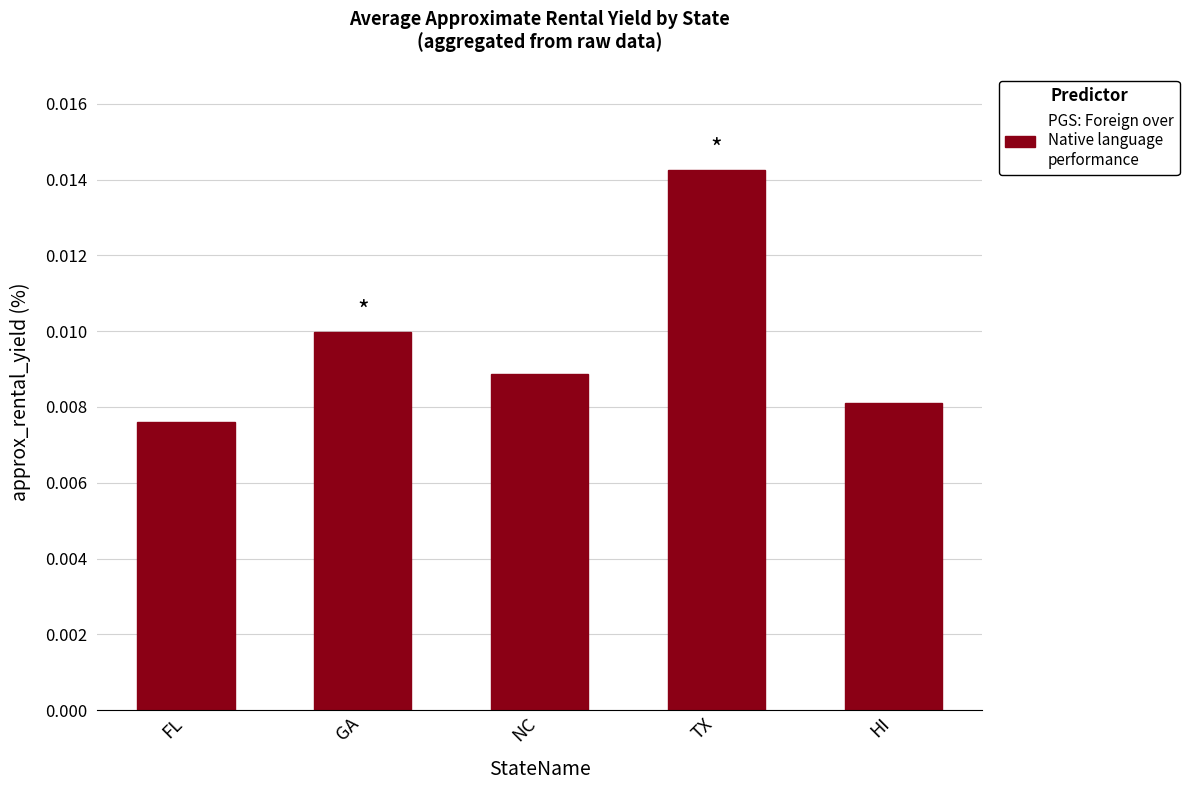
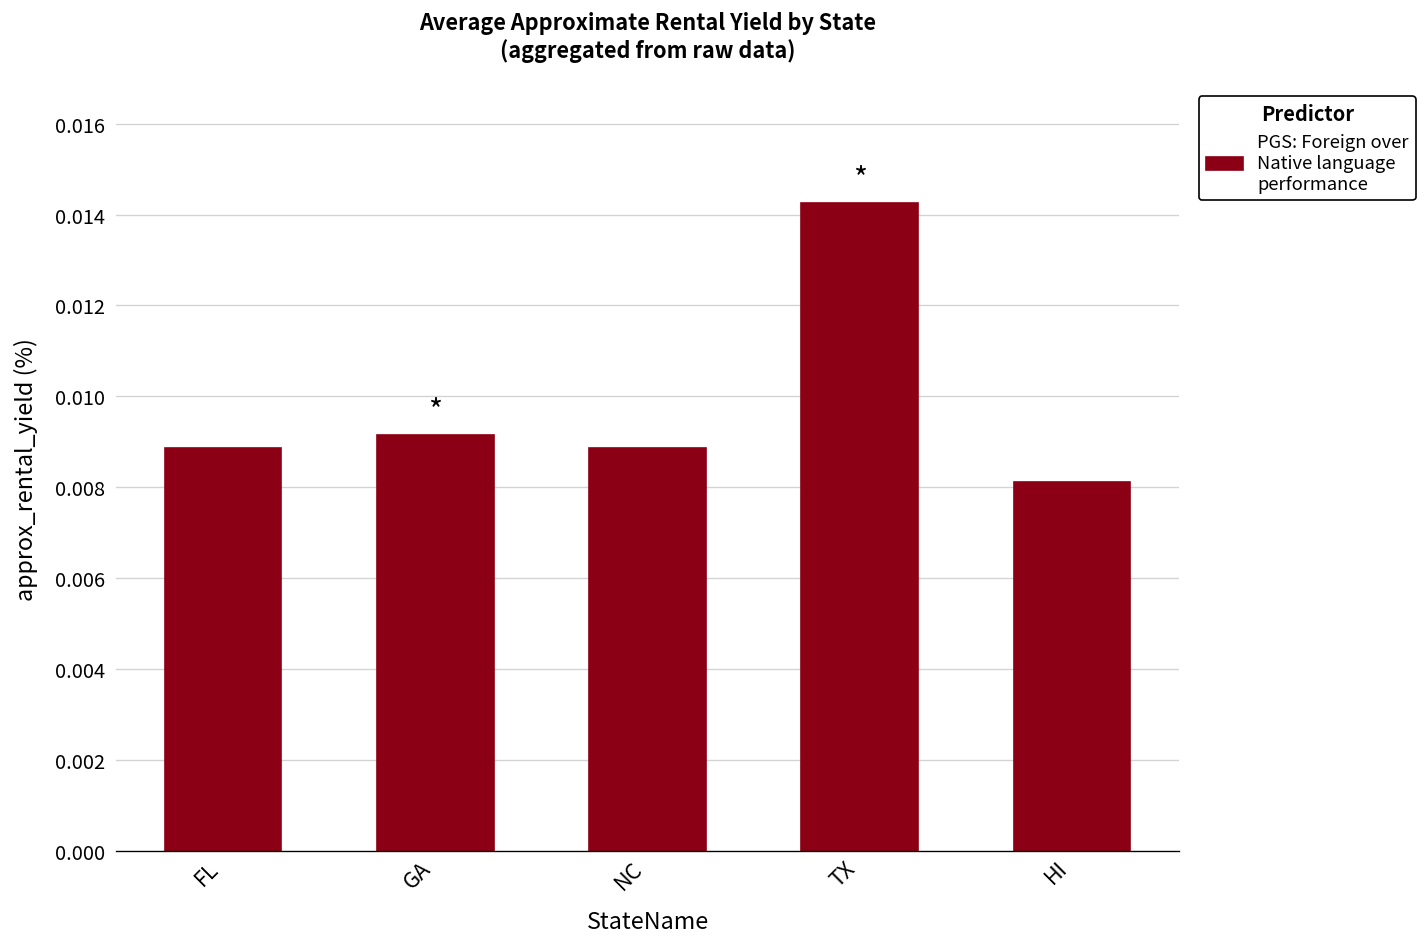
FL: 0.0076 -> 0.0089
GA: 0.0100 -> 0.0091
